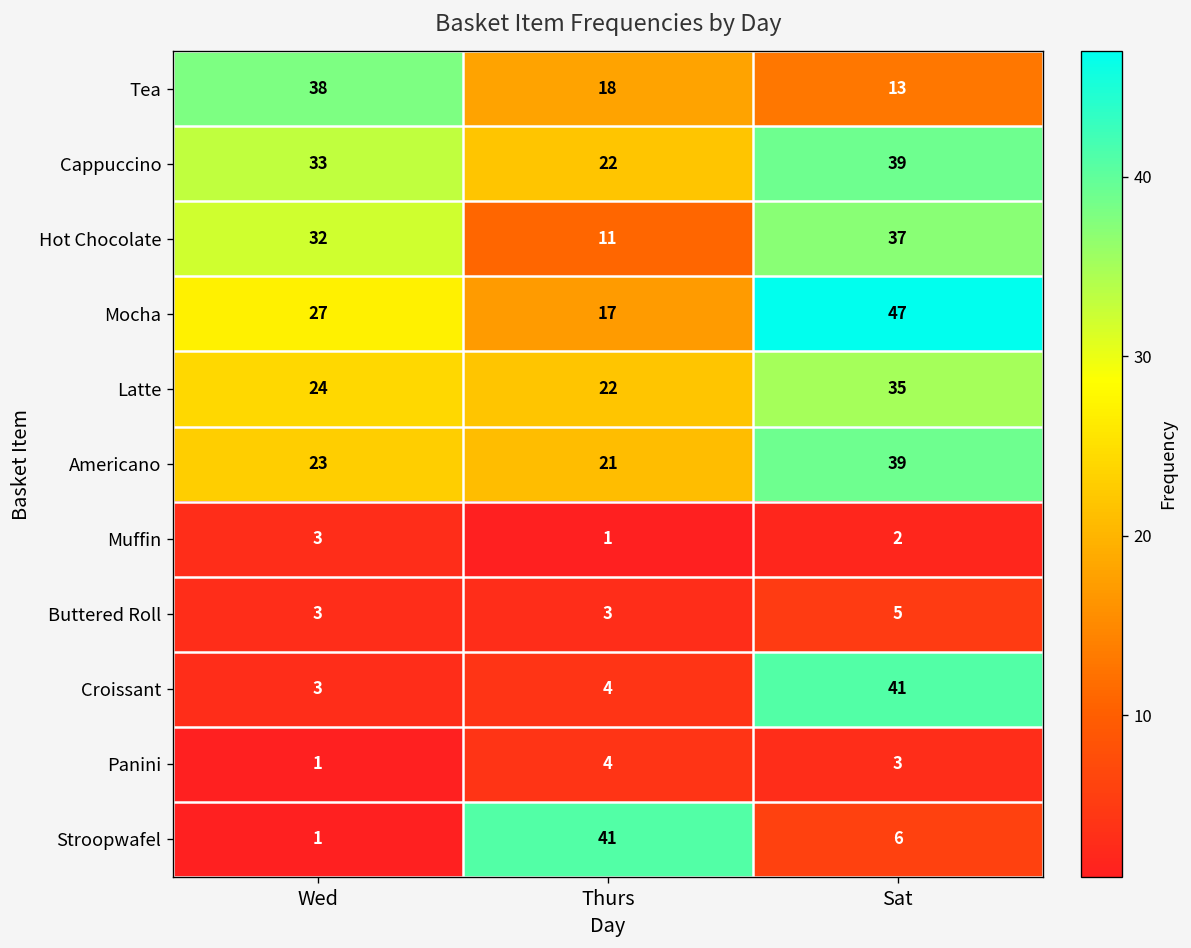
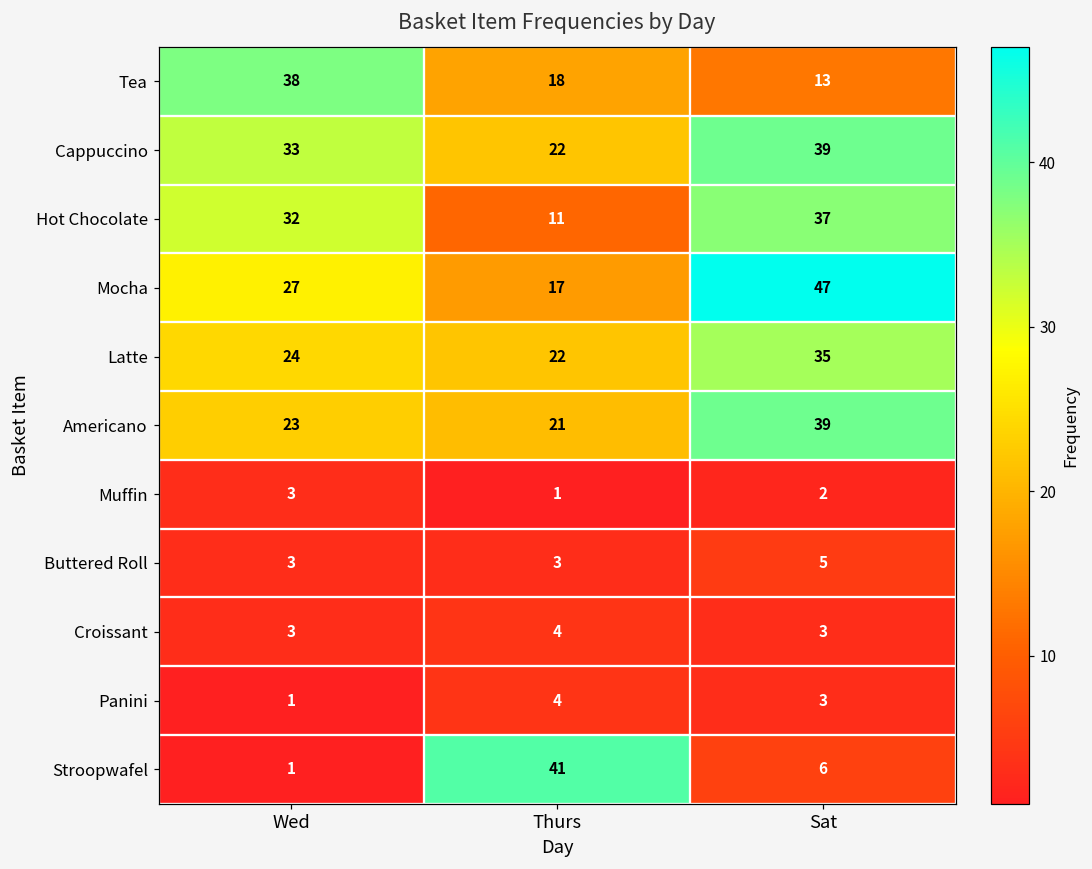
Croissant, Sat: 41 -> 3
